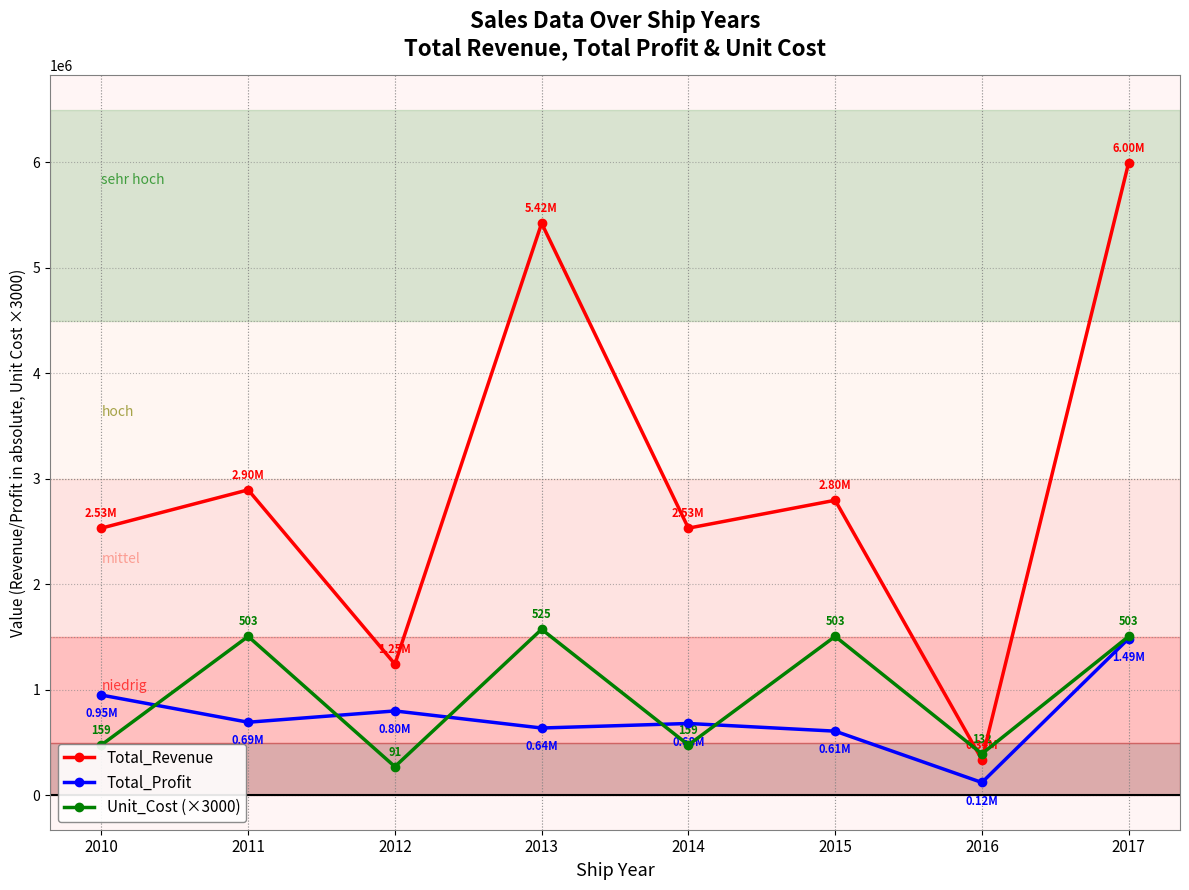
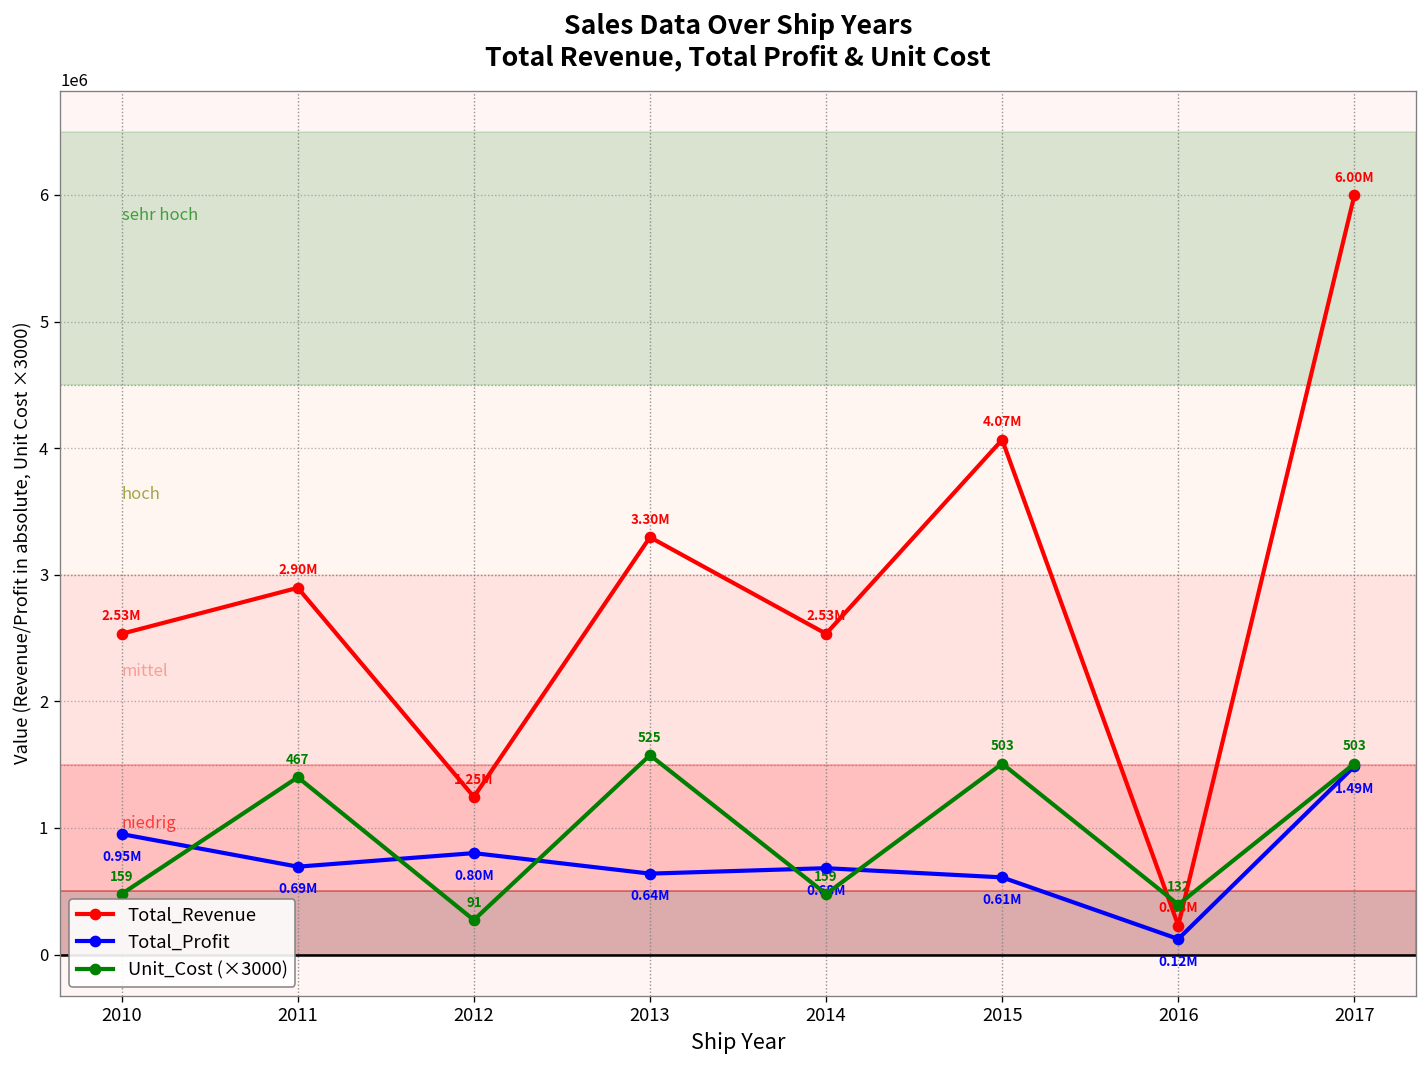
Unit_Cost (×3000), 2011: 503 -> 467
Total_Revenue, 2013: 5.42M -> 3.30M
Total_Revenue, 2015: 2.80M -> 4.07M
Total_Revenue, 2016: 0.34M -> 0.23M
